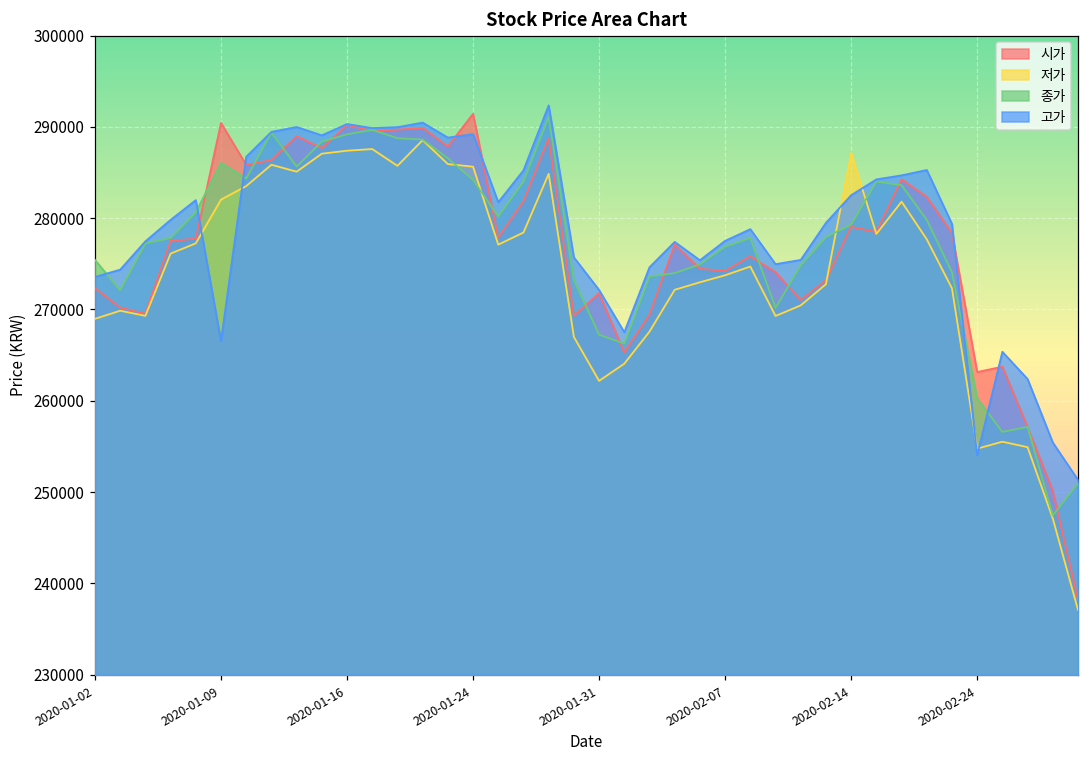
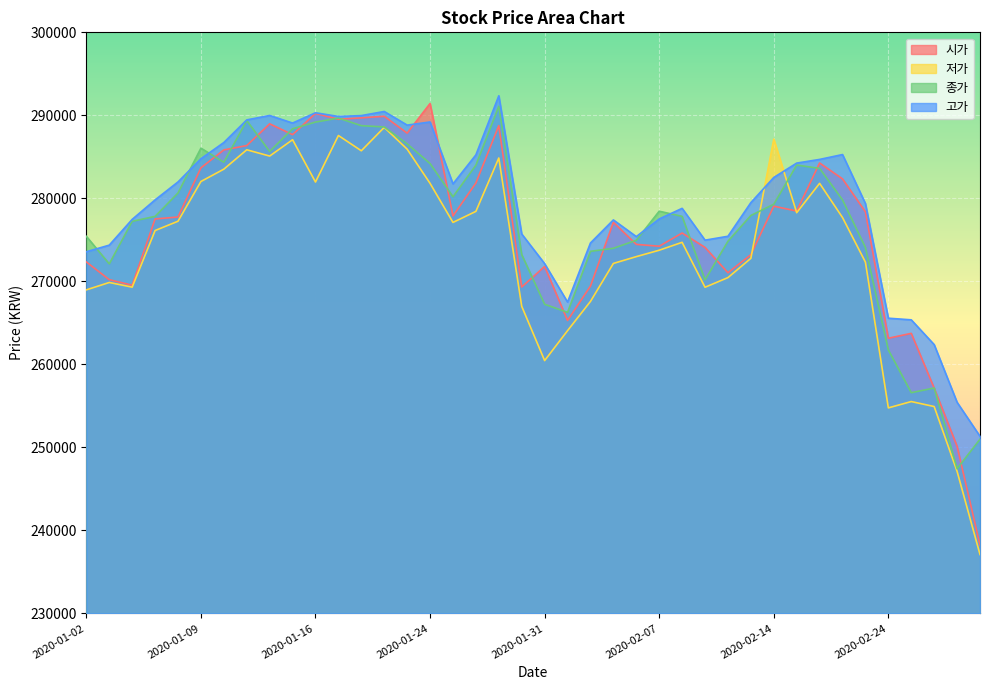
시가, 2020-01-09: 290000 -> 284000
고가, 2020-01-09: 267000 -> 285000
저가, 2020-01-16: 287000 -> 282000
저가, 2020-01-24: 286000 -> 282000
저가, 2020-01-31: 262000 -> 260000
종가, 2020-02-07: 277000 -> 278000
종가, 2020-02-24: 260000 -> 262000
고가, 2020-02-24: 254000 -> 266000
